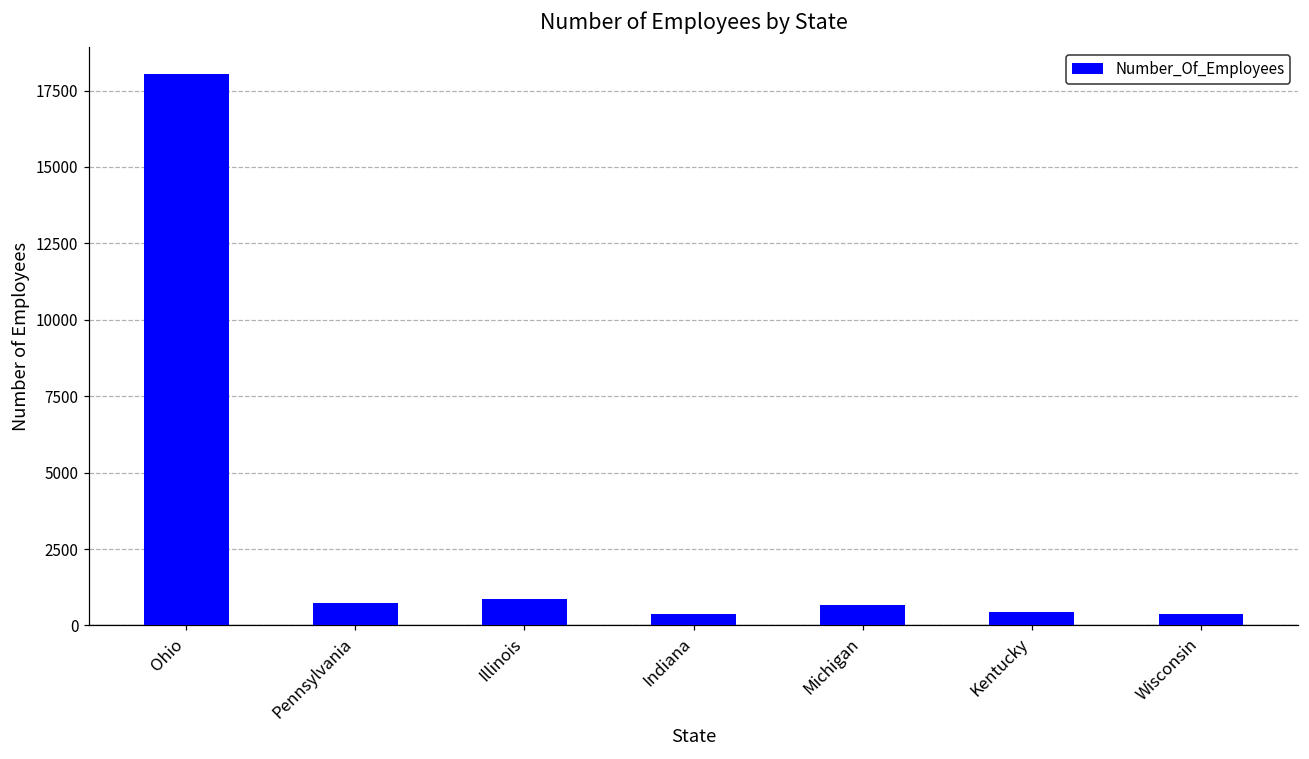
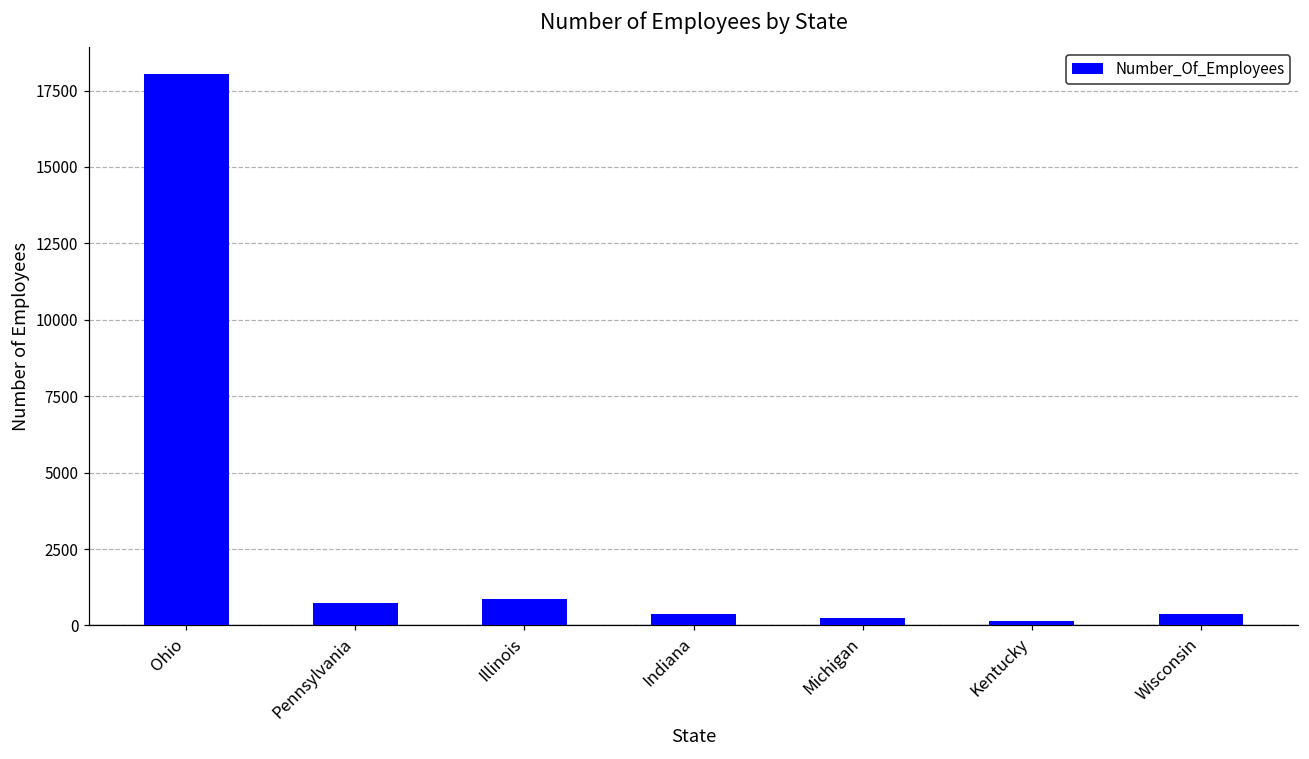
Michigan: 700 -> 300
Kentucky: 500 -> 200
